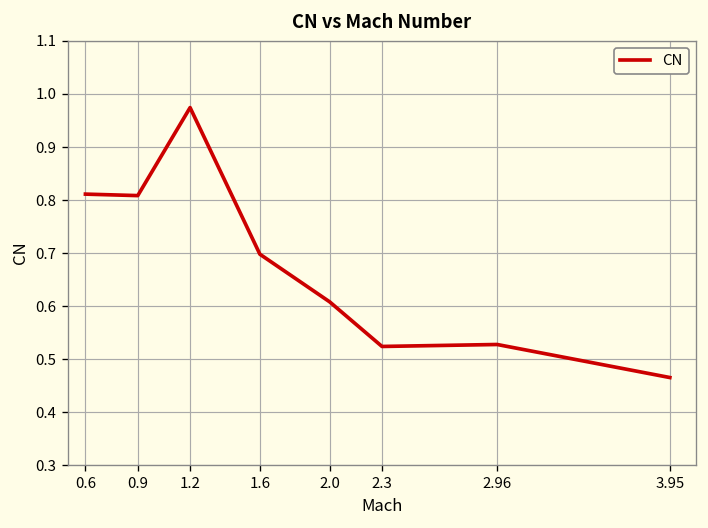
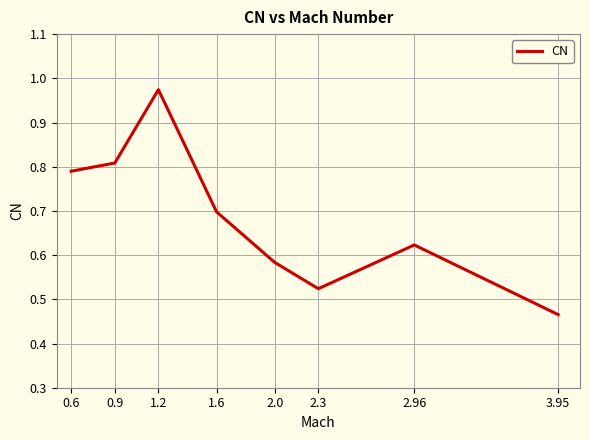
0.6: 0.81 -> 0.79
2.0: 0.61 -> 0.58
2.96: 0.53 -> 0.62
